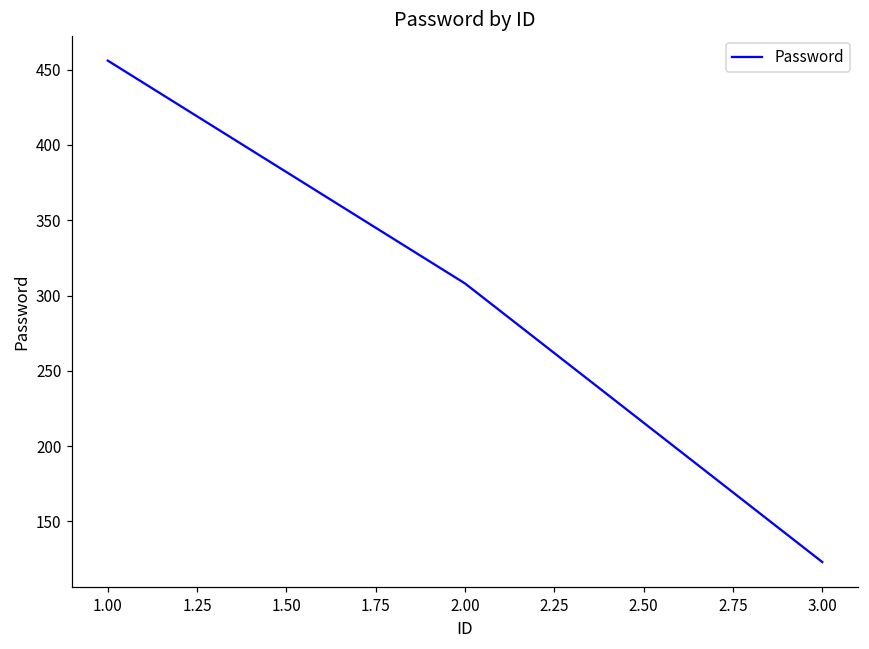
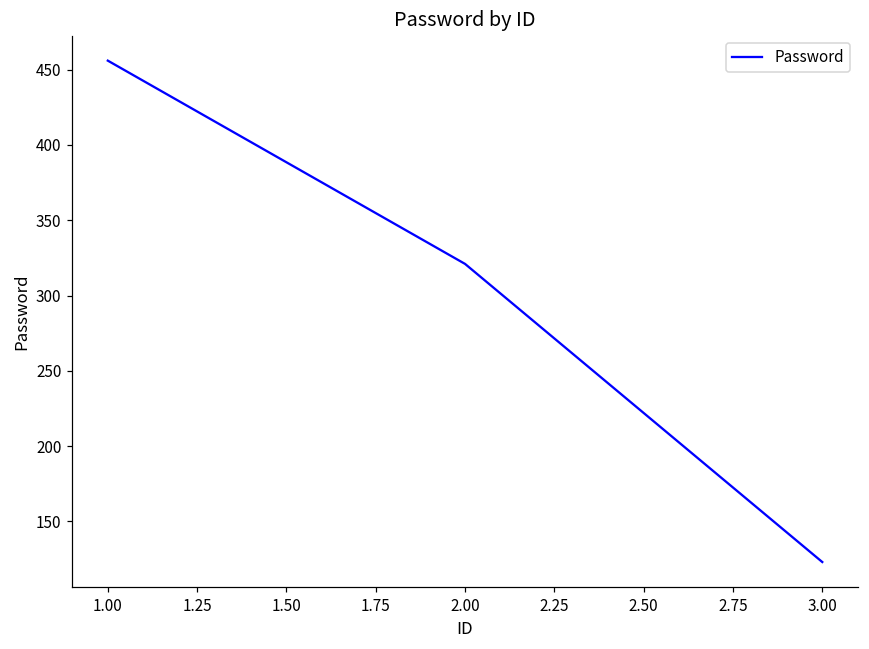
2.00: 308 -> 321
